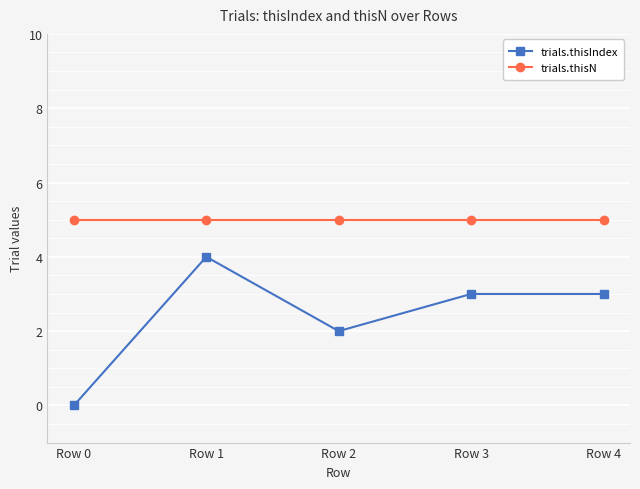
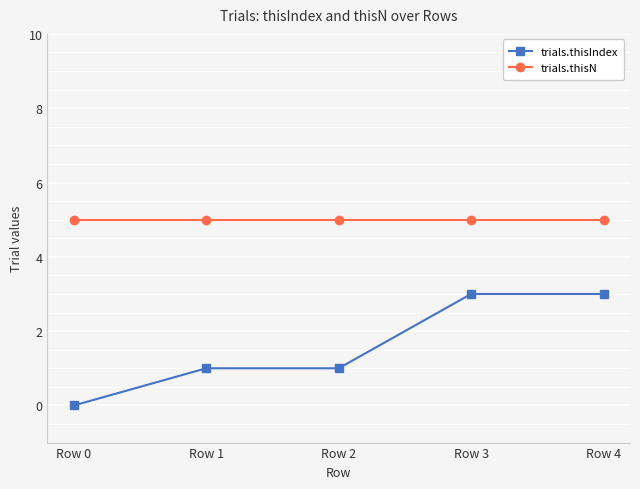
trials.thisIndex, Row 1: 4 -> 1
trials.thisIndex, Row 2: 2 -> 1
